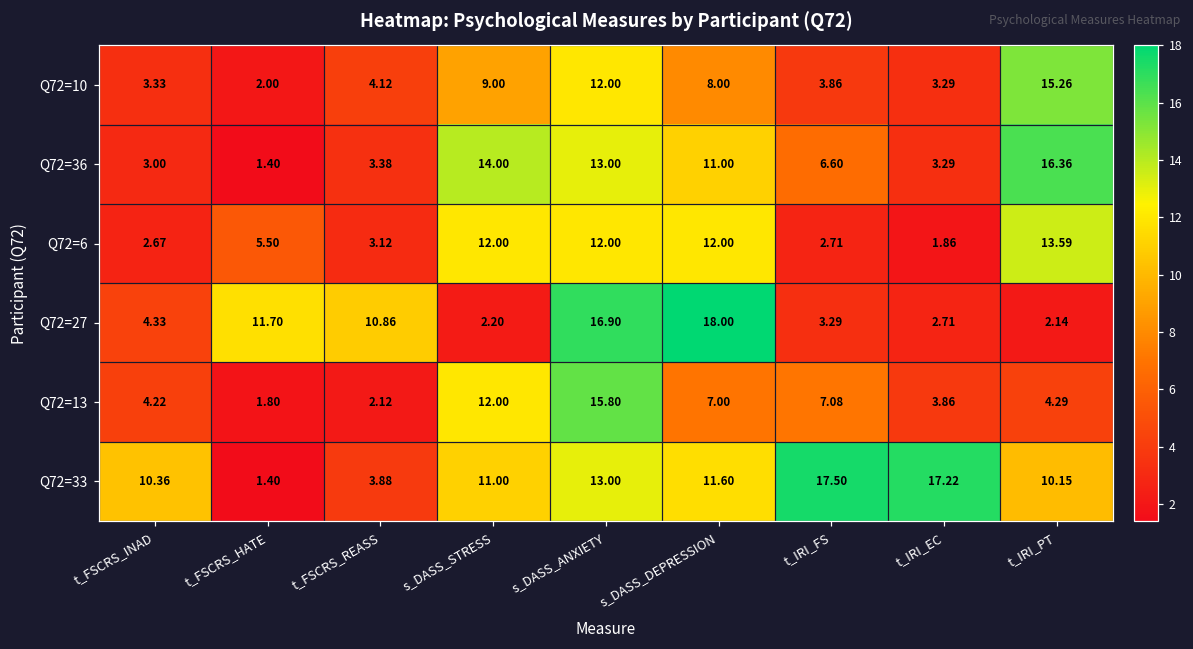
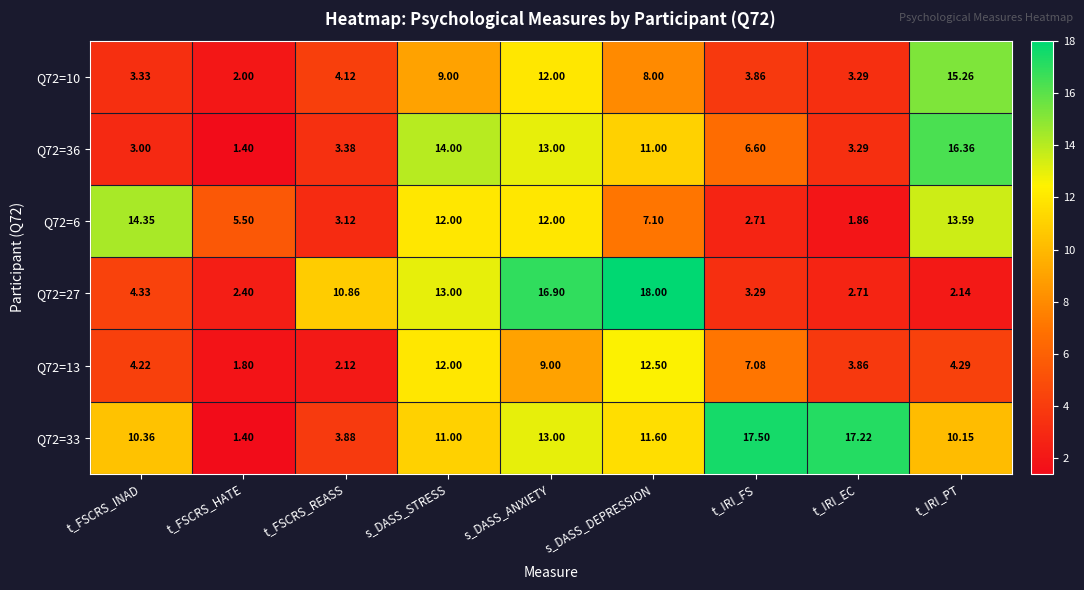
Q72=6, t_FSCRS_INAD: 2.67 -> 14.35
Q72=6, s_DASS_DEPRESSION: 12.00 -> 7.10
Q72=27, t_FSCRS_HATE: 11.70 -> 2.40
Q72=27, s_DASS_STRESS: 2.20 -> 13.00
Q72=13, s_DASS_ANXIETY: 15.80 -> 9.00
Q72=13, s_DASS_DEPRESSION: 7.00 -> 12.50
